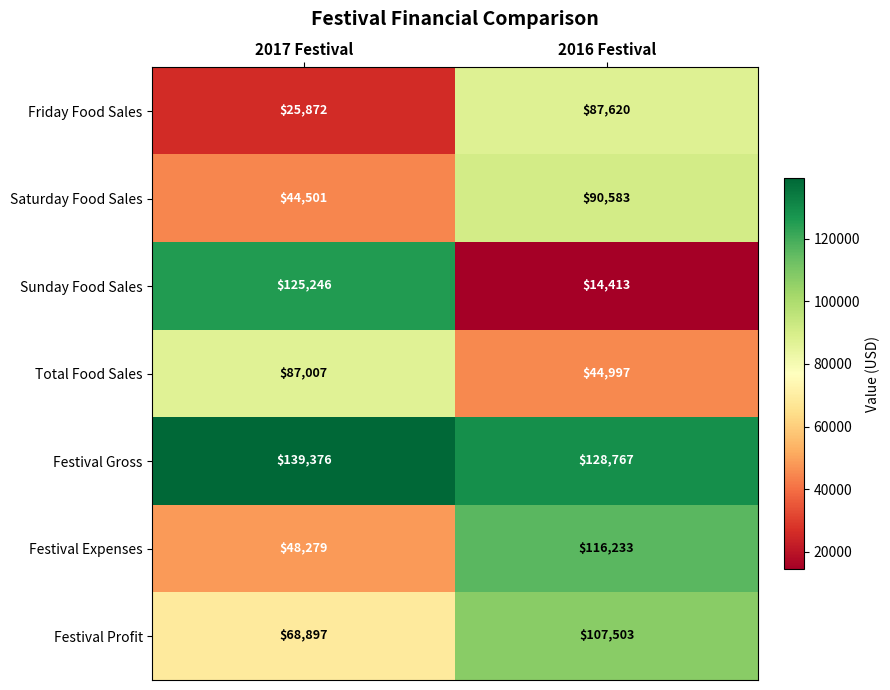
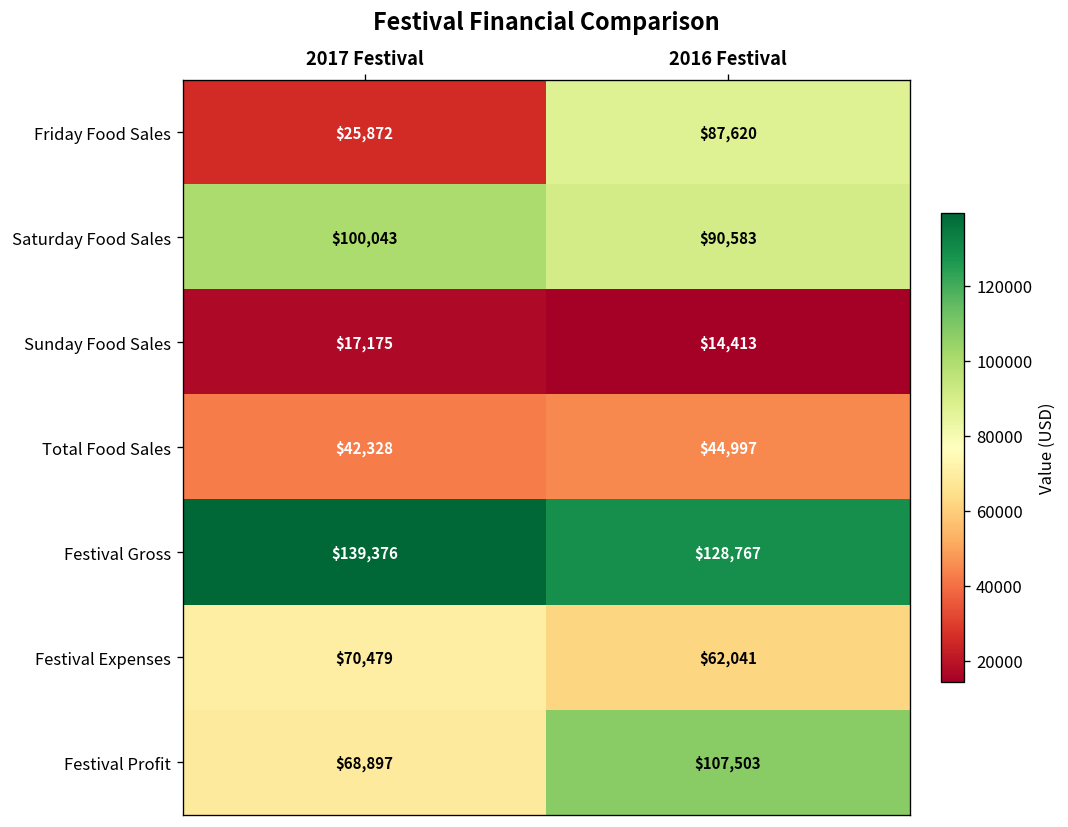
Saturday Food Sales, 2017 Festival: $44,501 -> $100,043
Sunday Food Sales, 2017 Festival: $125,246 -> $17,175
Total Food Sales, 2017 Festival: $87,007 -> $42,328
Festival Expenses, 2017 Festival: $48,279 -> $70,479
Festival Expenses, 2016 Festival: $116,233 -> $62,041
